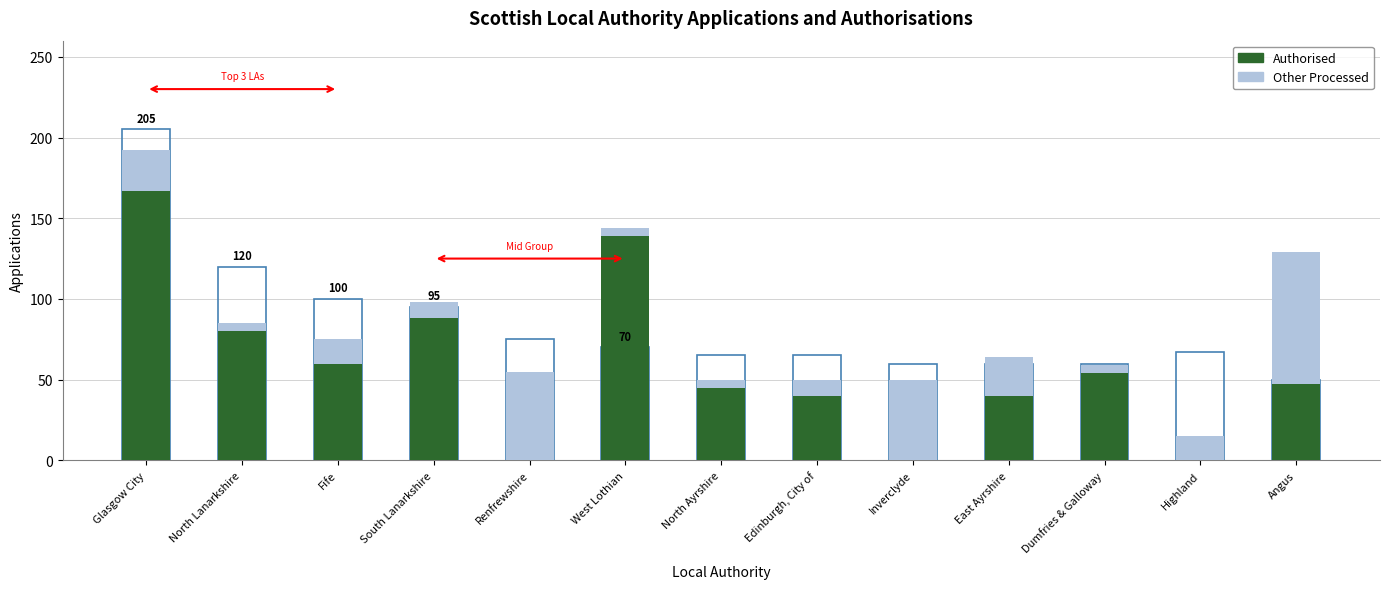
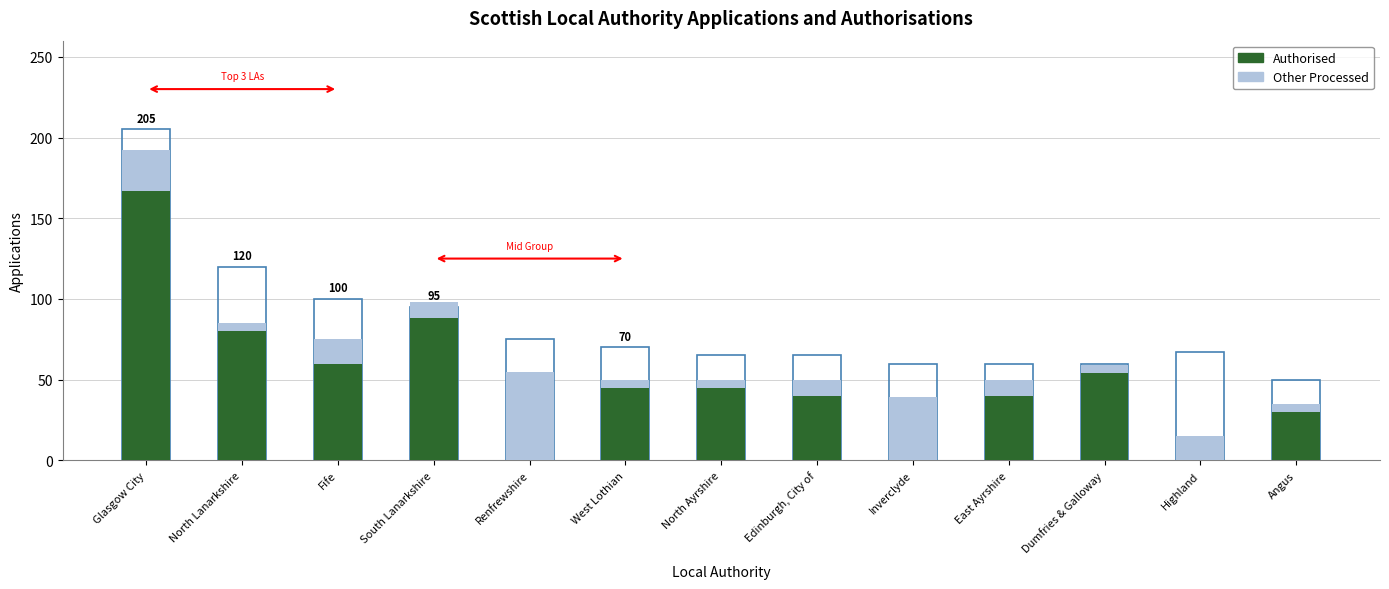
Authorised, West Lothian: 139 -> 45
Other Processed, Inverclyde: 50 -> 39
Other Processed, East Ayrshire: 24 -> 10
Authorised, Angus: 47 -> 30
Other Processed, Angus: 82 -> 5
